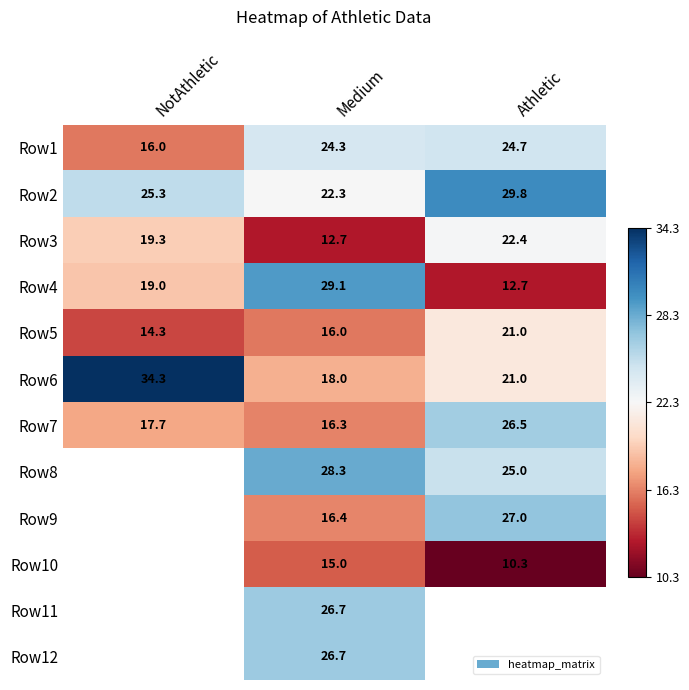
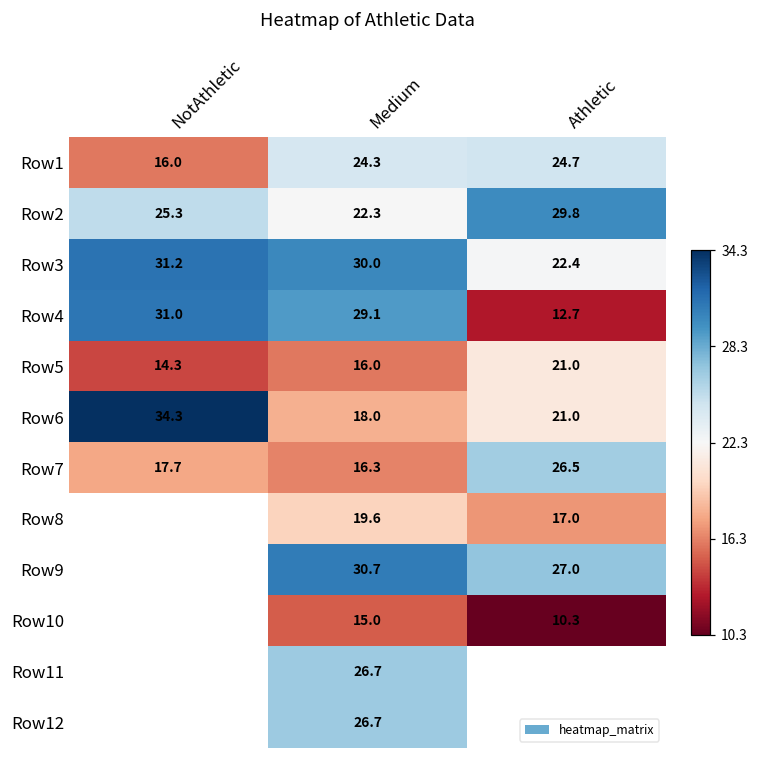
Row3, NotAthletic: 19.3 -> 31.2
Row3, Medium: 12.7 -> 30.0
Row4, NotAthletic: 19.0 -> 31.0
Row8, Medium: 28.3 -> 19.6
Row8, Athletic: 25.0 -> 17.0
Row9, Medium: 16.4 -> 30.7
